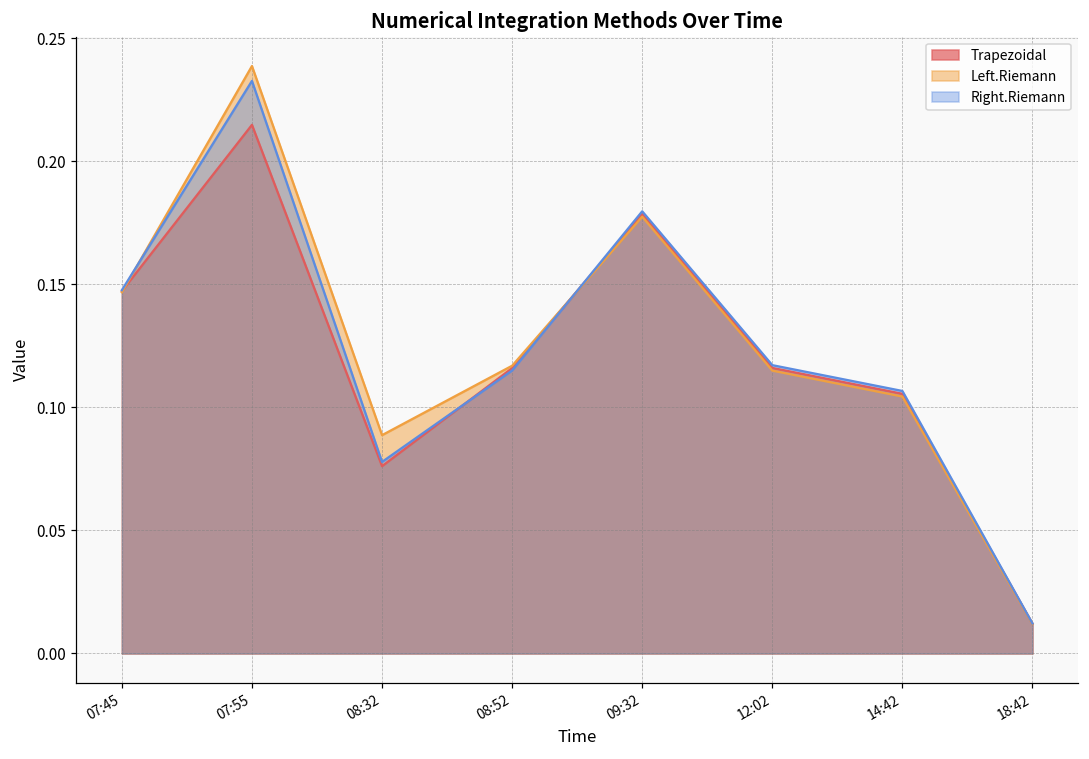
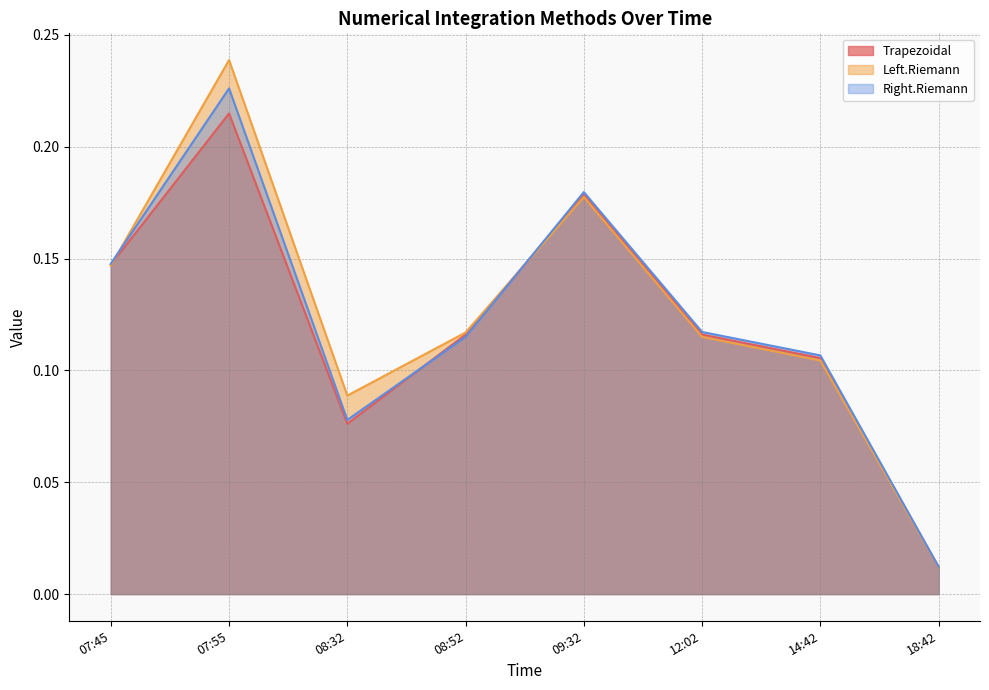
Right.Riemann, 07:55: 0.233 -> 0.226
